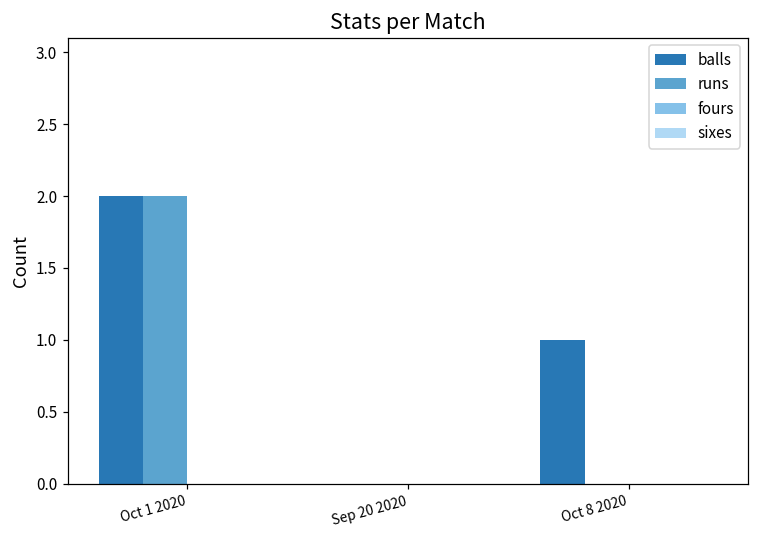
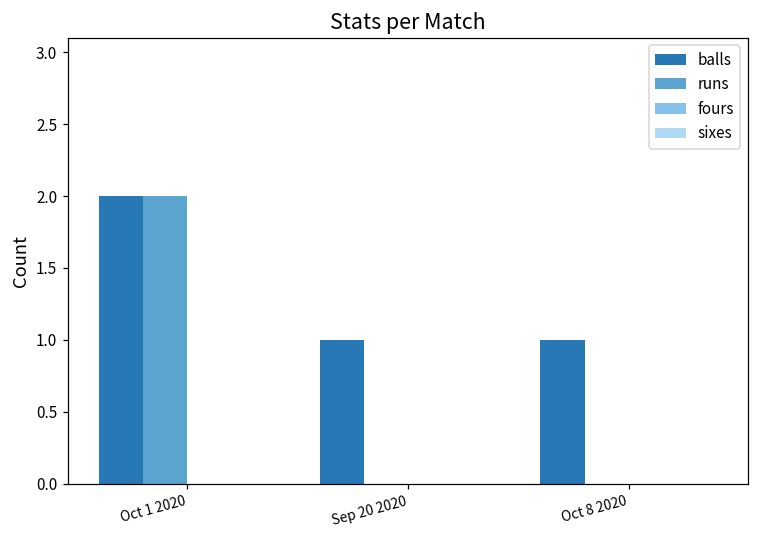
balls, Sep 20 2020: 0 -> 1
